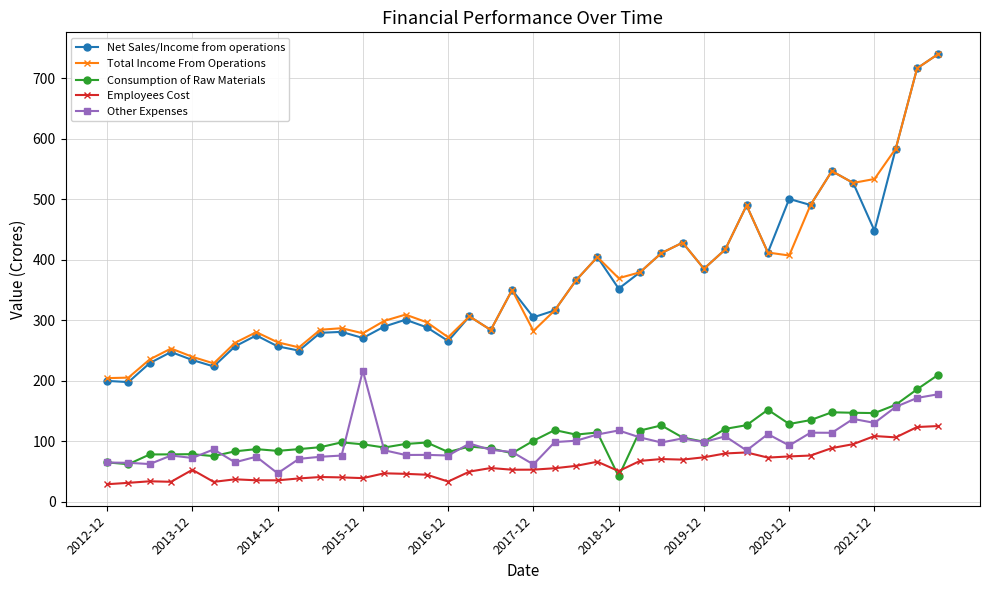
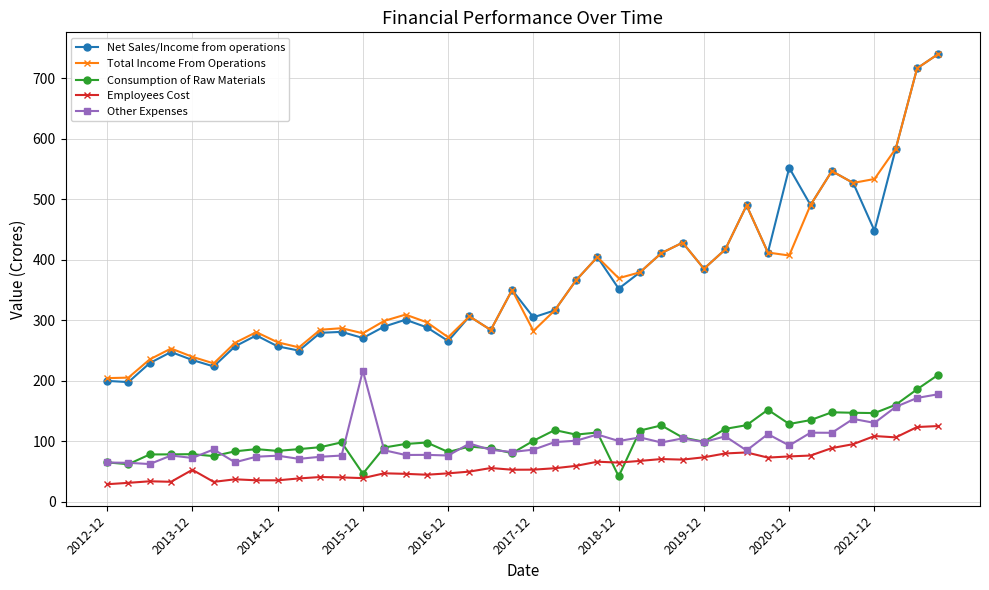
Other Expenses, 2014-12: 50 -> 80
Consumption of Raw Materials, 2015-12: 90 -> 50
Employees Cost, 2016-12: 30 -> 50
Other Expenses, 2017-12: 60 -> 90
Employees Cost, 2018-12: 50 -> 60
Other Expenses, 2018-12: 120 -> 100
Net Sales/Income from operations, 2020-12: 500 -> 550
